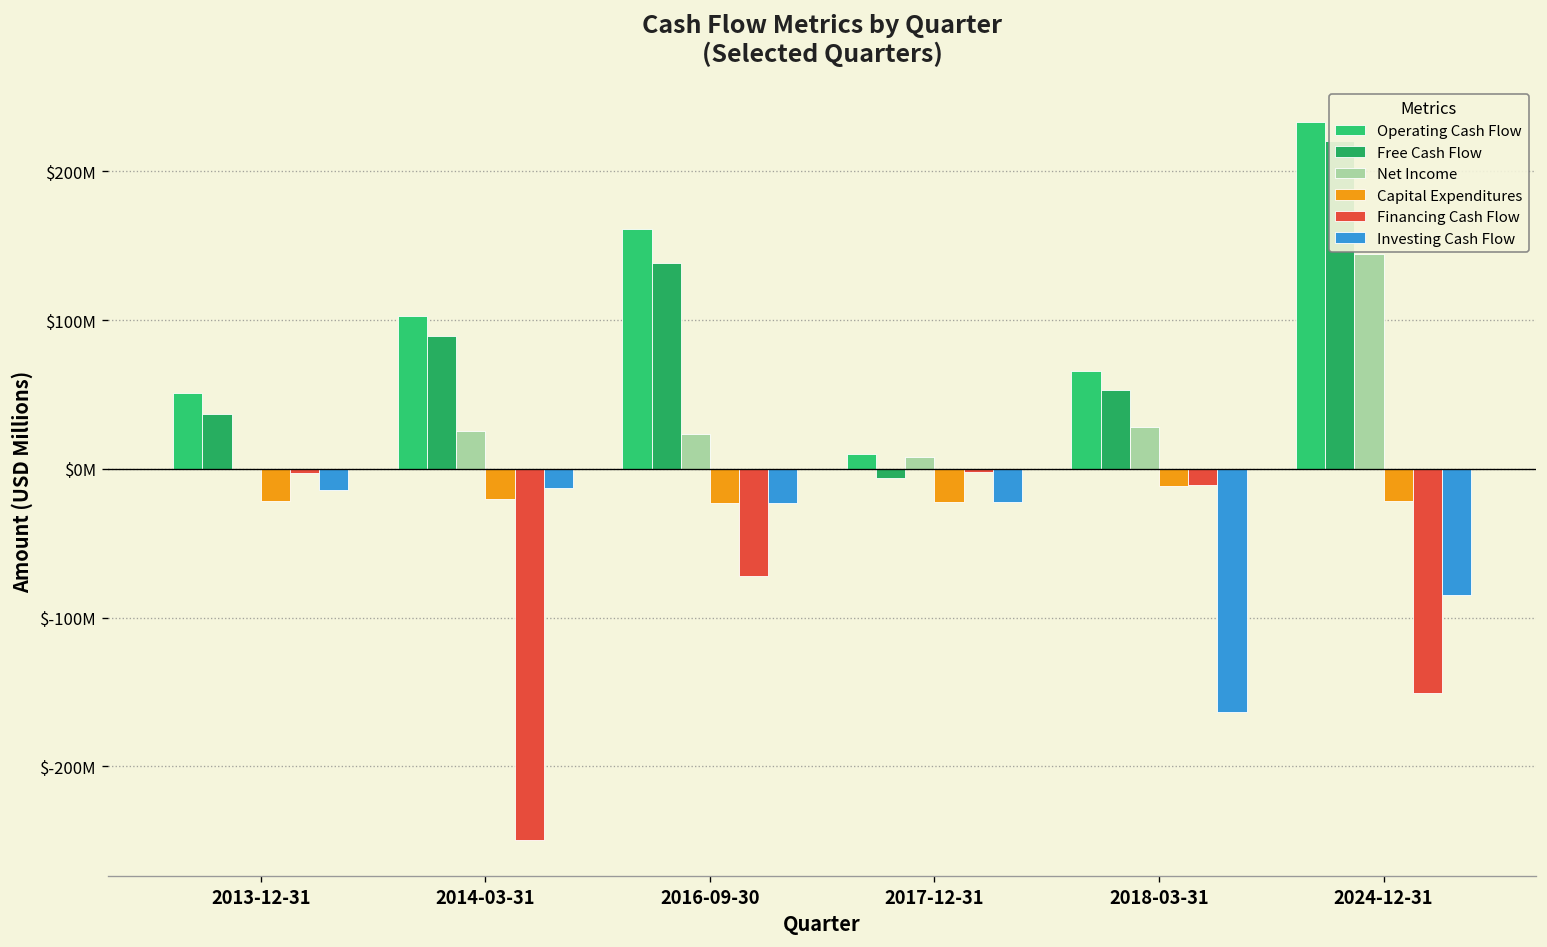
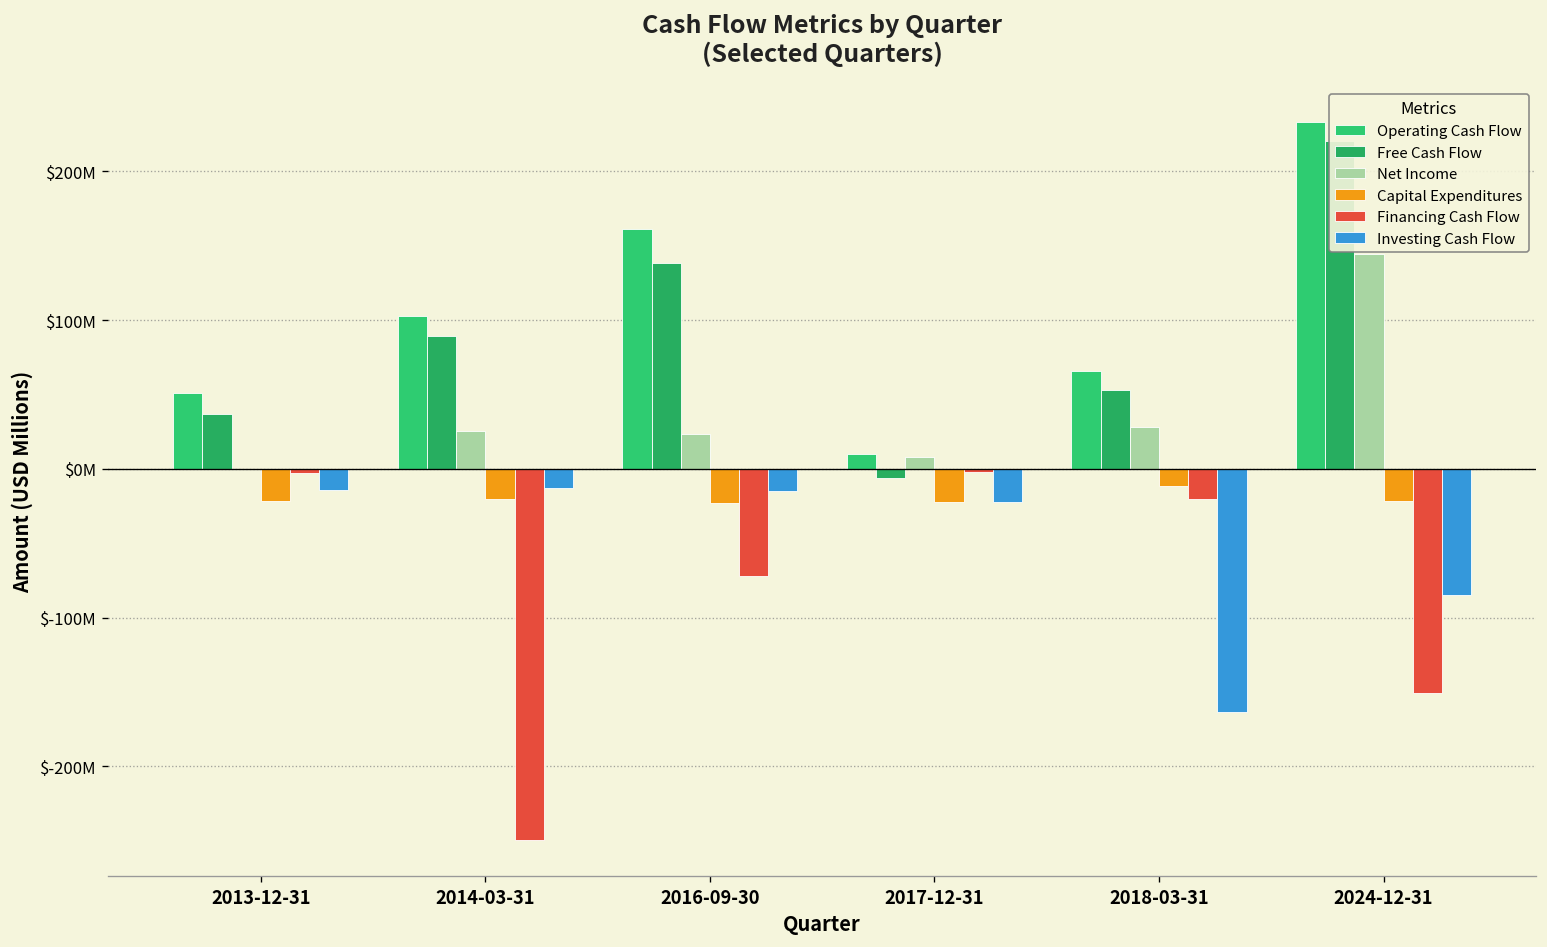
Investing Cash Flow, 2016-09-30: $-23000000 -> $-15000000
Financing Cash Flow, 2018-03-31: $-11000000 -> $-20000000
